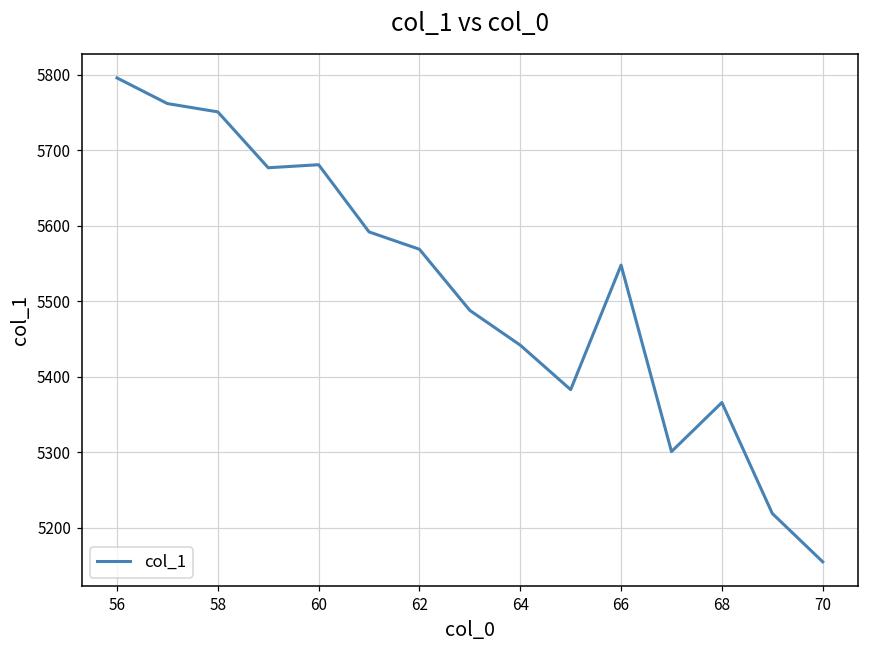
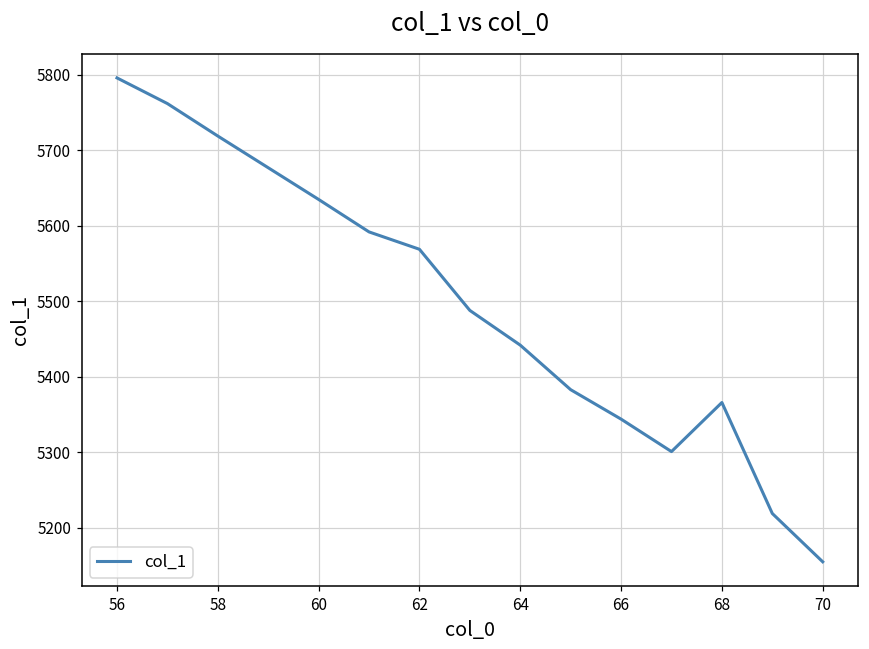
58: 5750 -> 5720
60: 5680 -> 5640
66: 5550 -> 5340
